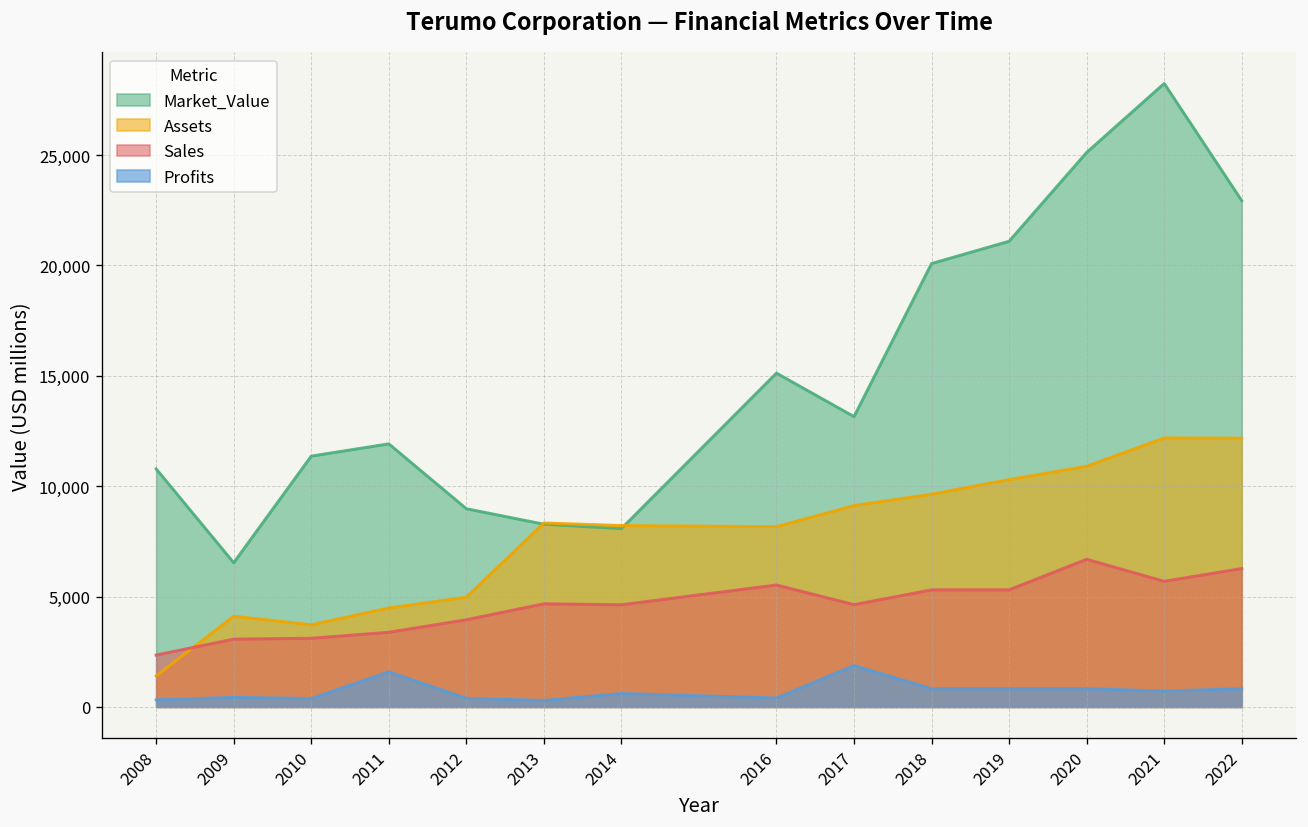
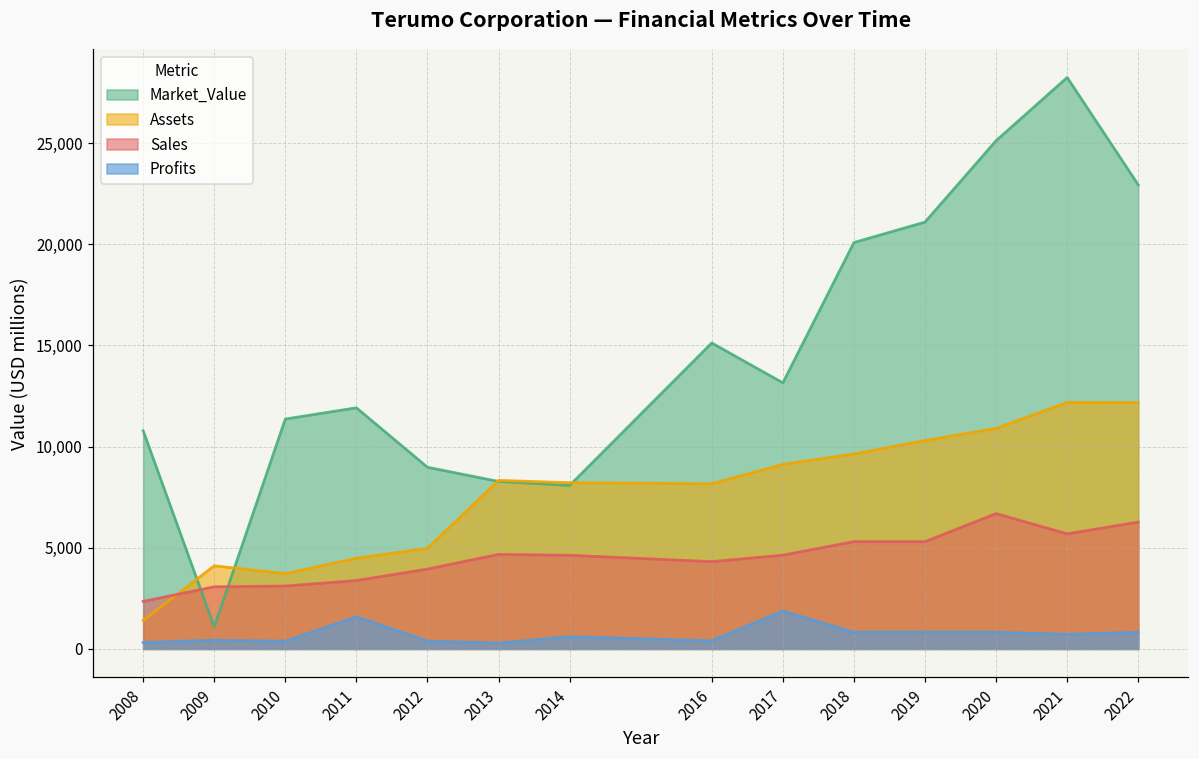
Market_Value, 2009: 6,500 -> 1,100
Sales, 2016: 5,500 -> 4,300
